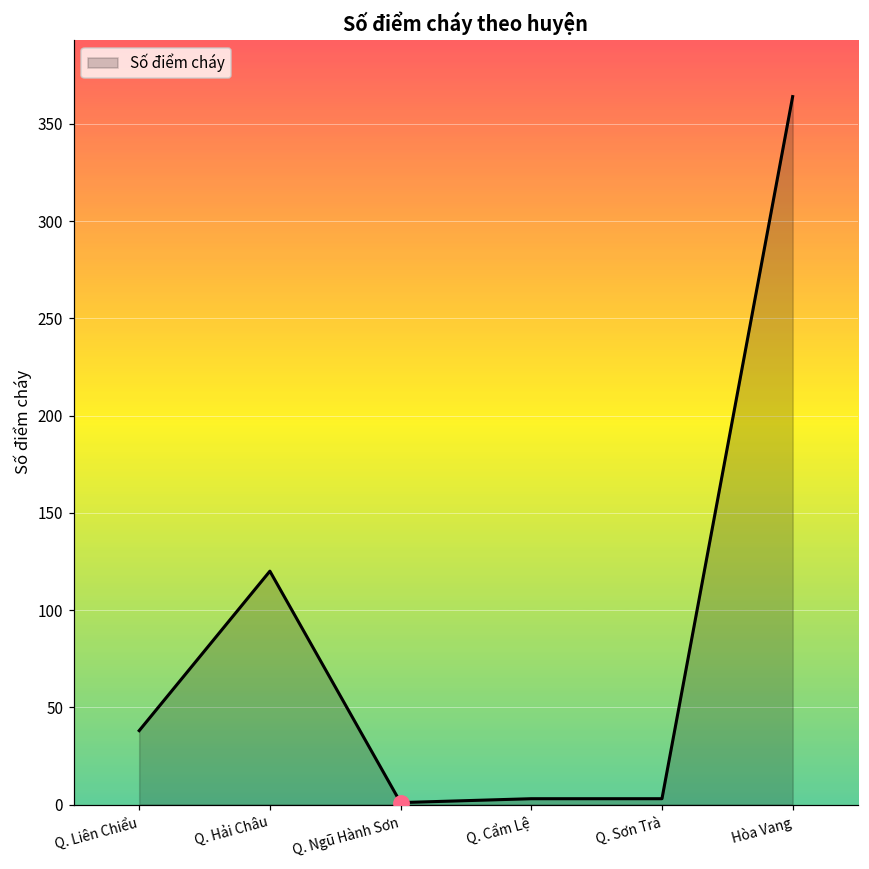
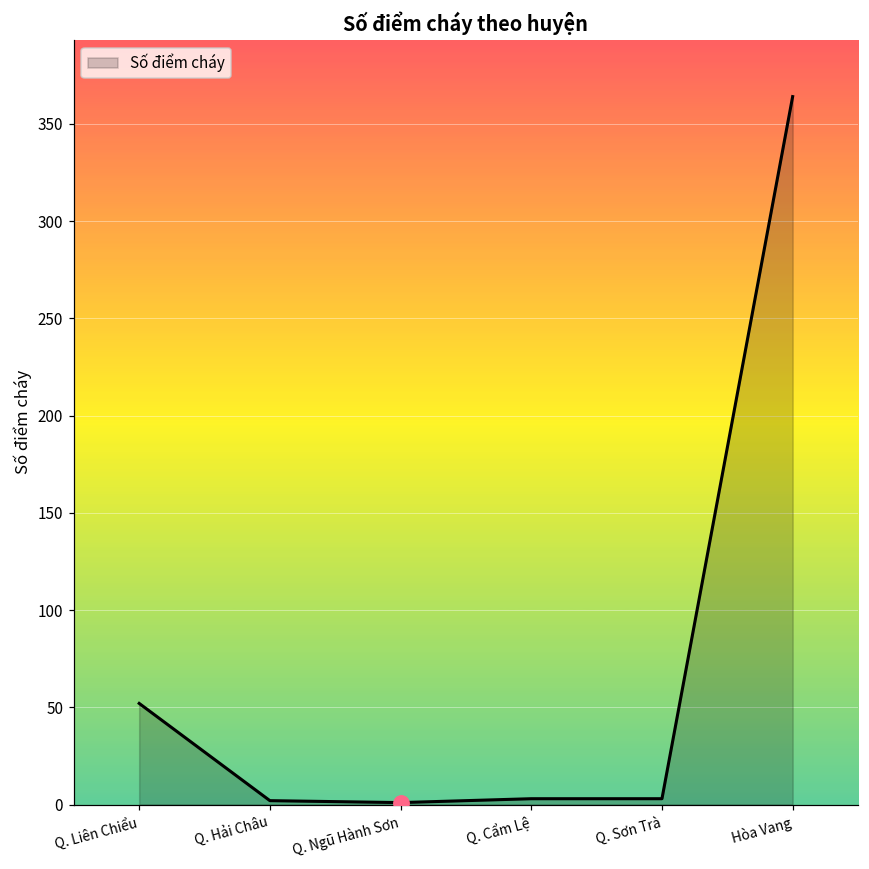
Số điểm cháy, Q. Liên Chiểu: 38 -> 52
Số điểm cháy, Q. Hải Châu: 120 -> 2
